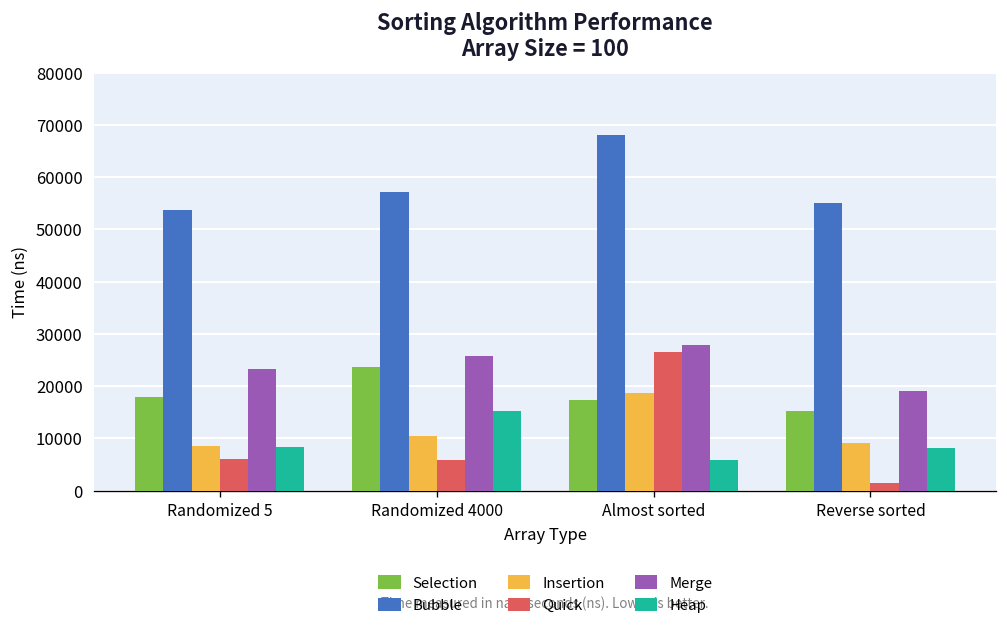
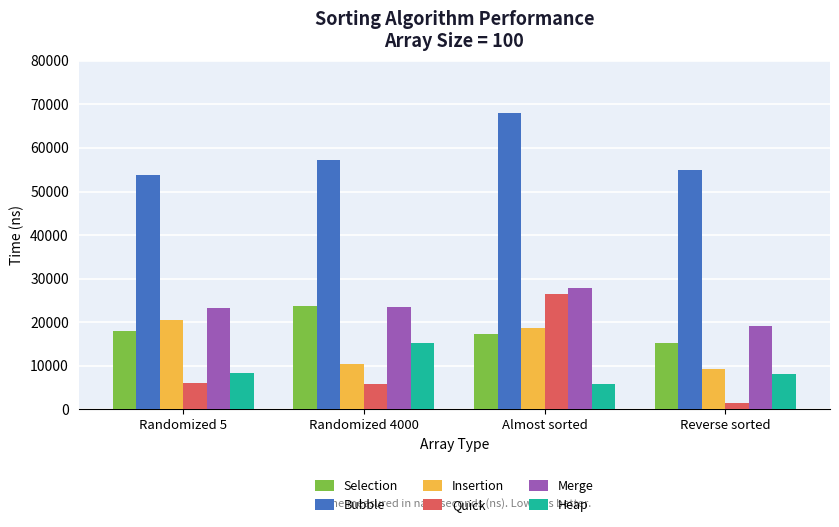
Insertion, Randomized 5: 9000 -> 20000
Merge, Randomized 4000: 26000 -> 23000
